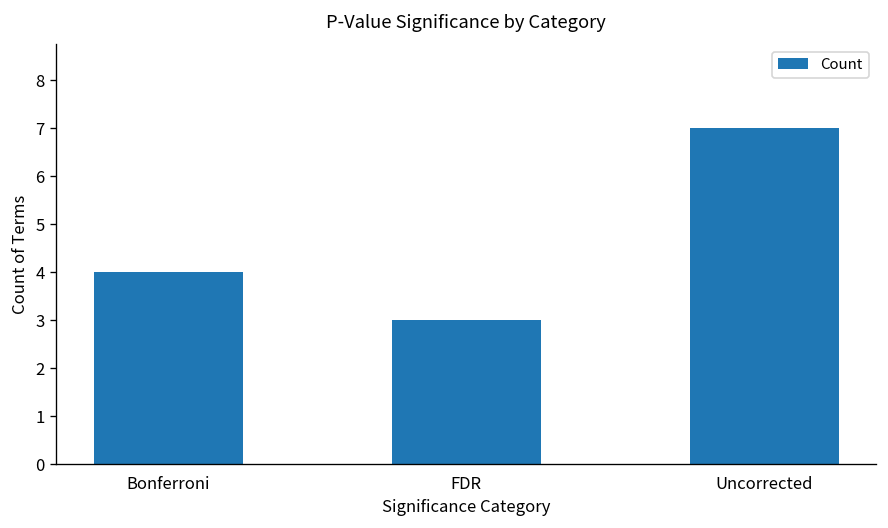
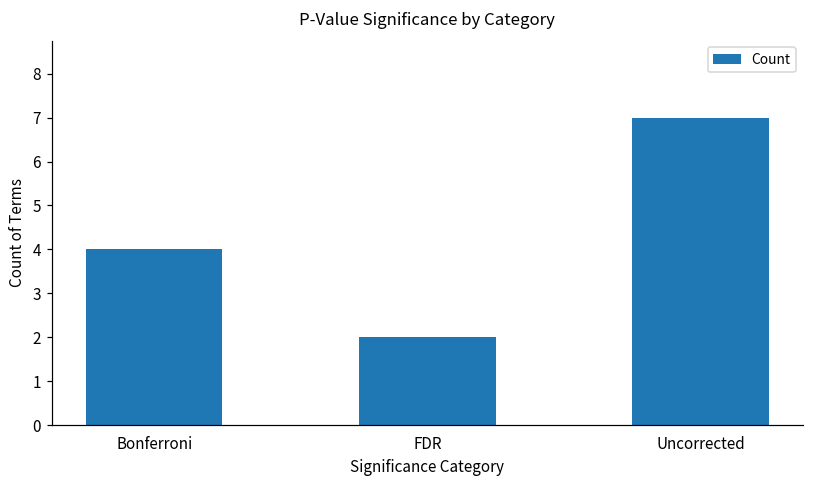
FDR: 3 -> 2
